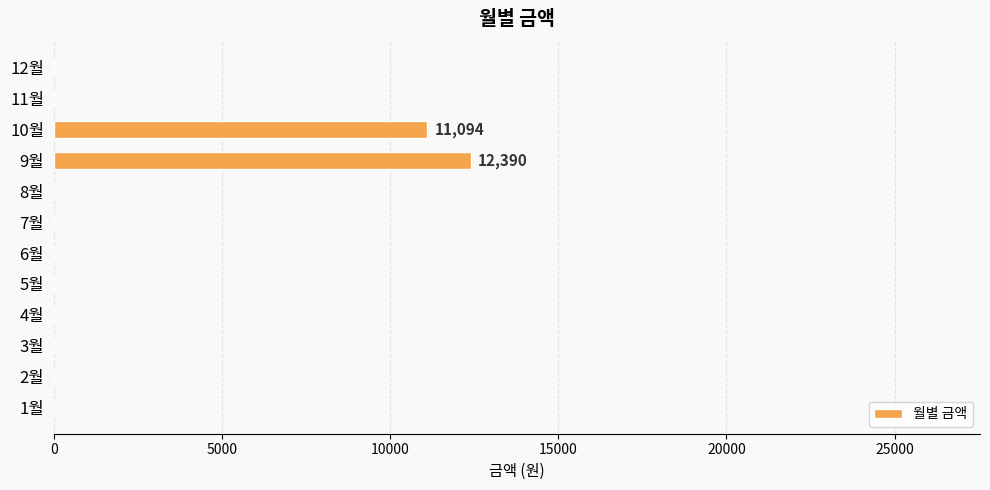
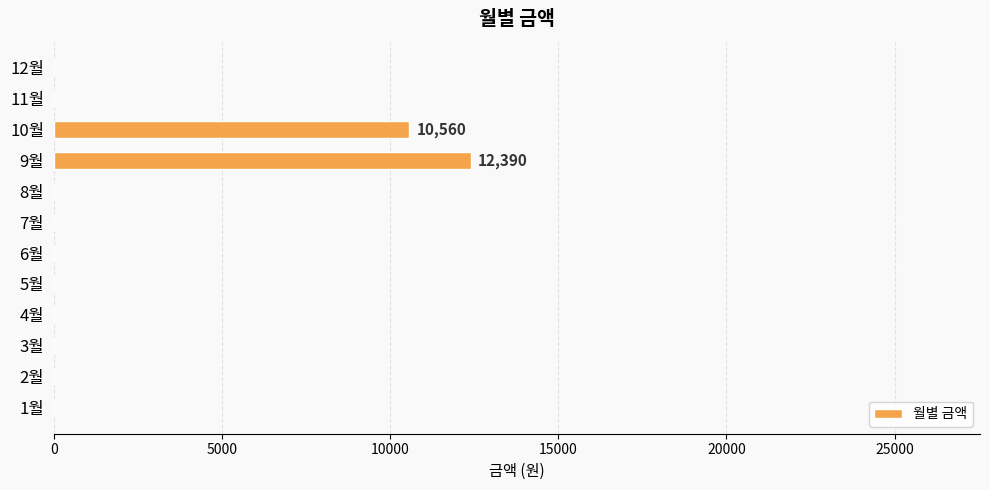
10월: 11,094 -> 10,560
